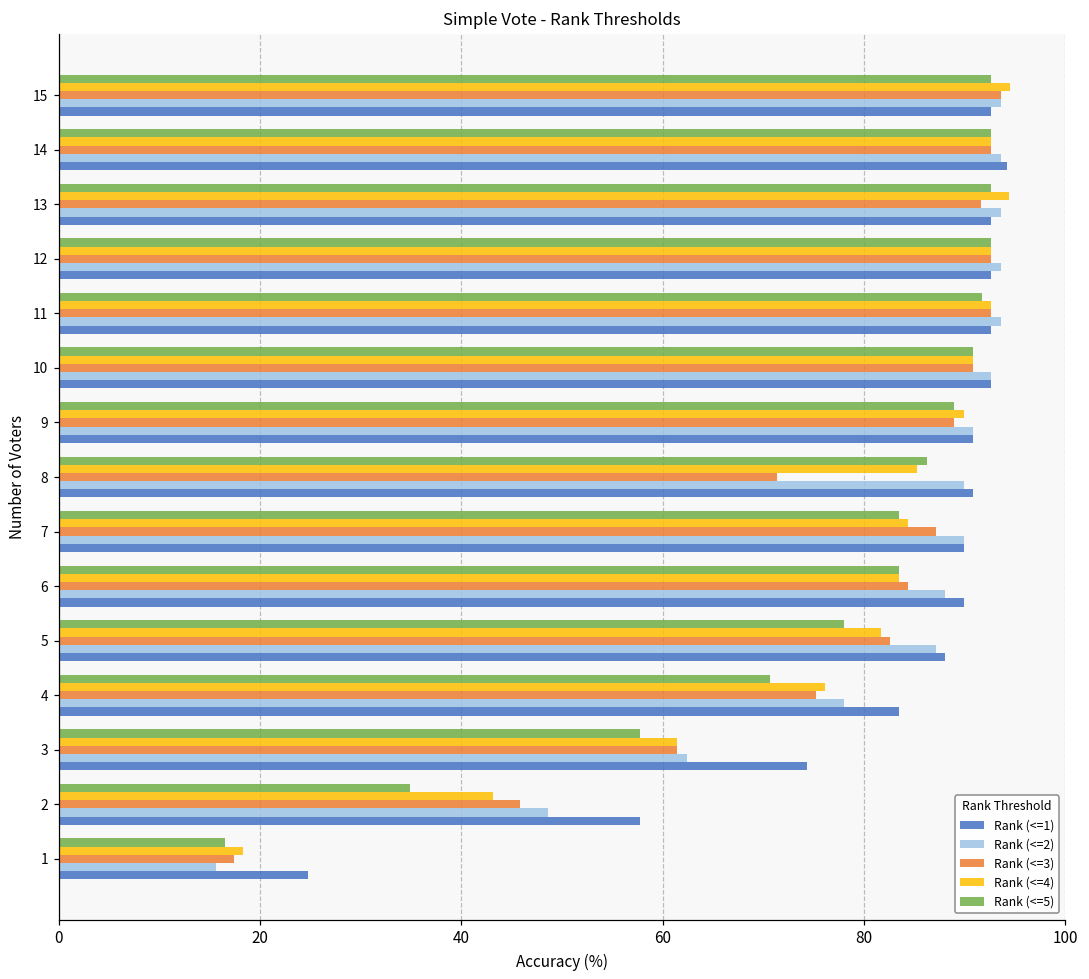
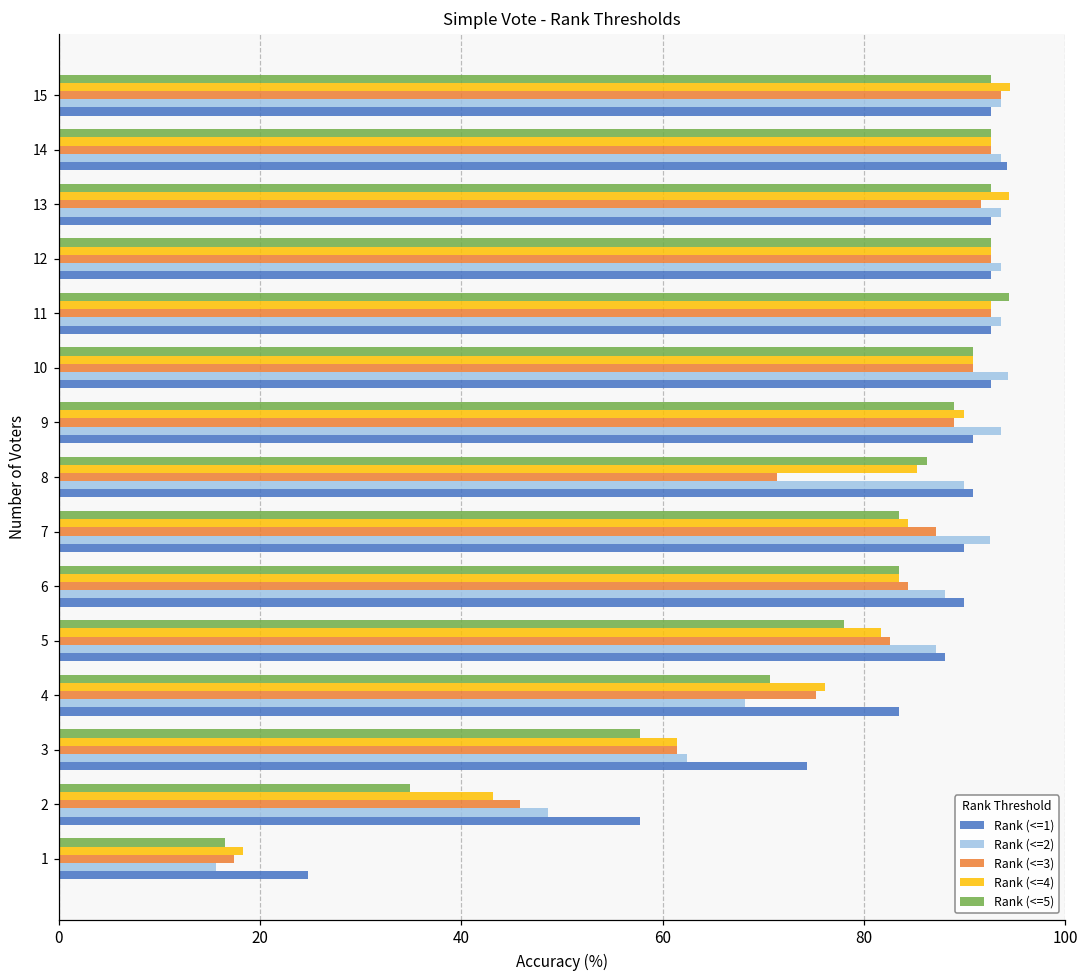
Rank (<=5), 11: 92 -> 94
Rank (<=2), 10: 93 -> 94
Rank (<=2), 9: 91 -> 94
Rank (<=2), 7: 90 -> 93
Rank (<=2), 4: 78 -> 68
